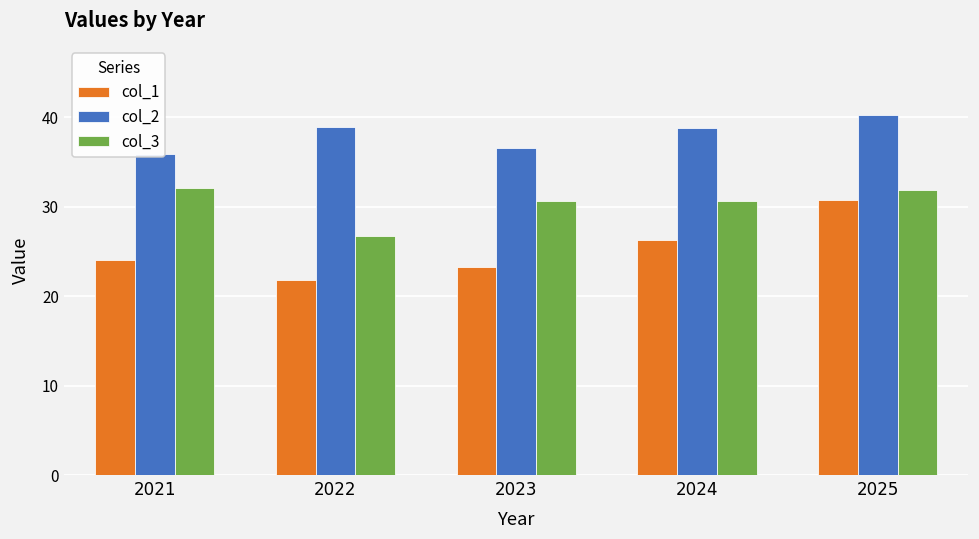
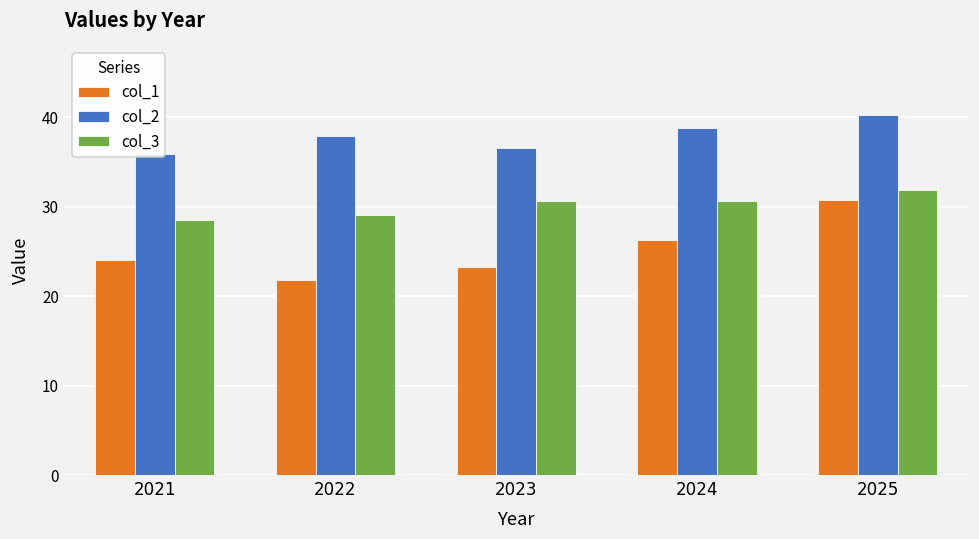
col_3, 2021: 32 -> 29
col_2, 2022: 39 -> 38
col_3, 2022: 27 -> 29
